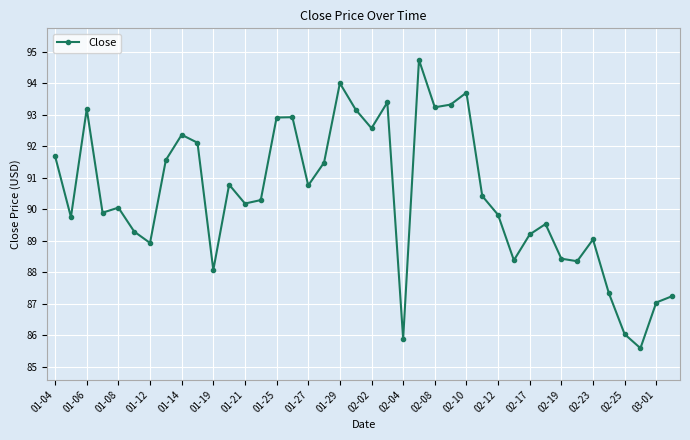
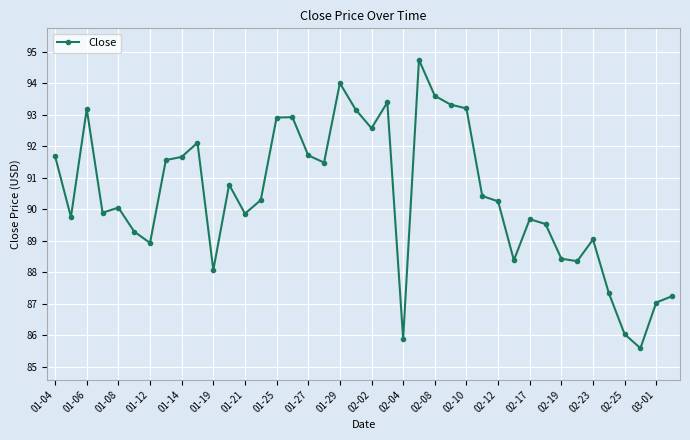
01-14: 92.4 -> 91.7
01-21: 90.2 -> 89.9
01-27: 90.8 -> 91.7
02-08: 93.2 -> 93.6
02-10: 93.7 -> 93.2
02-12: 89.8 -> 90.3
02-17: 89.2 -> 89.7
